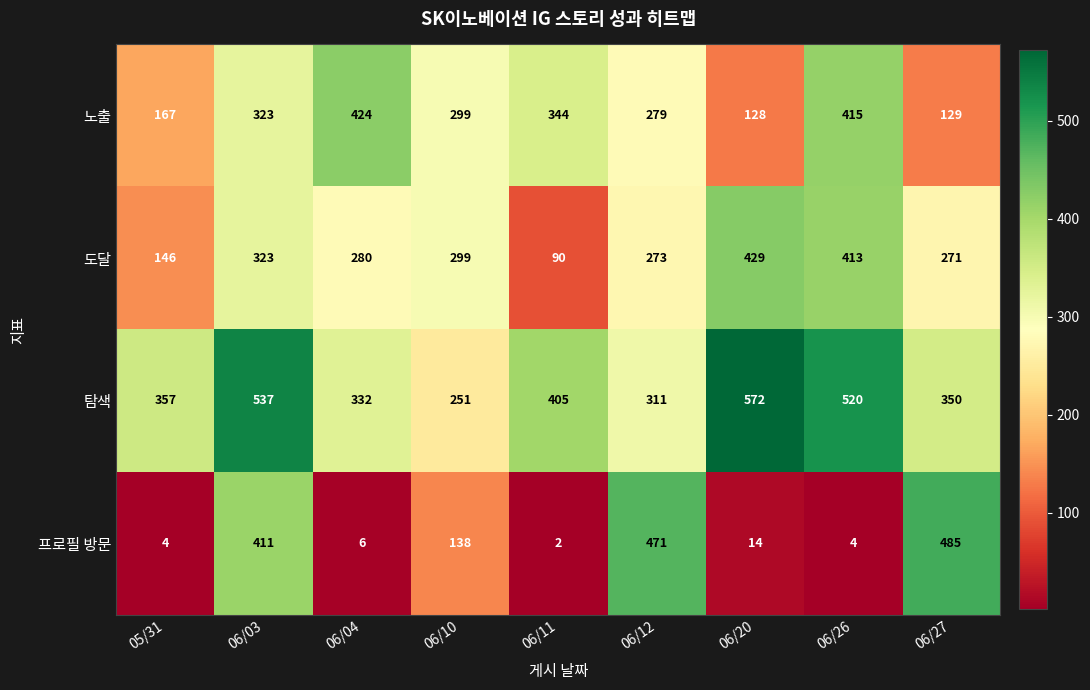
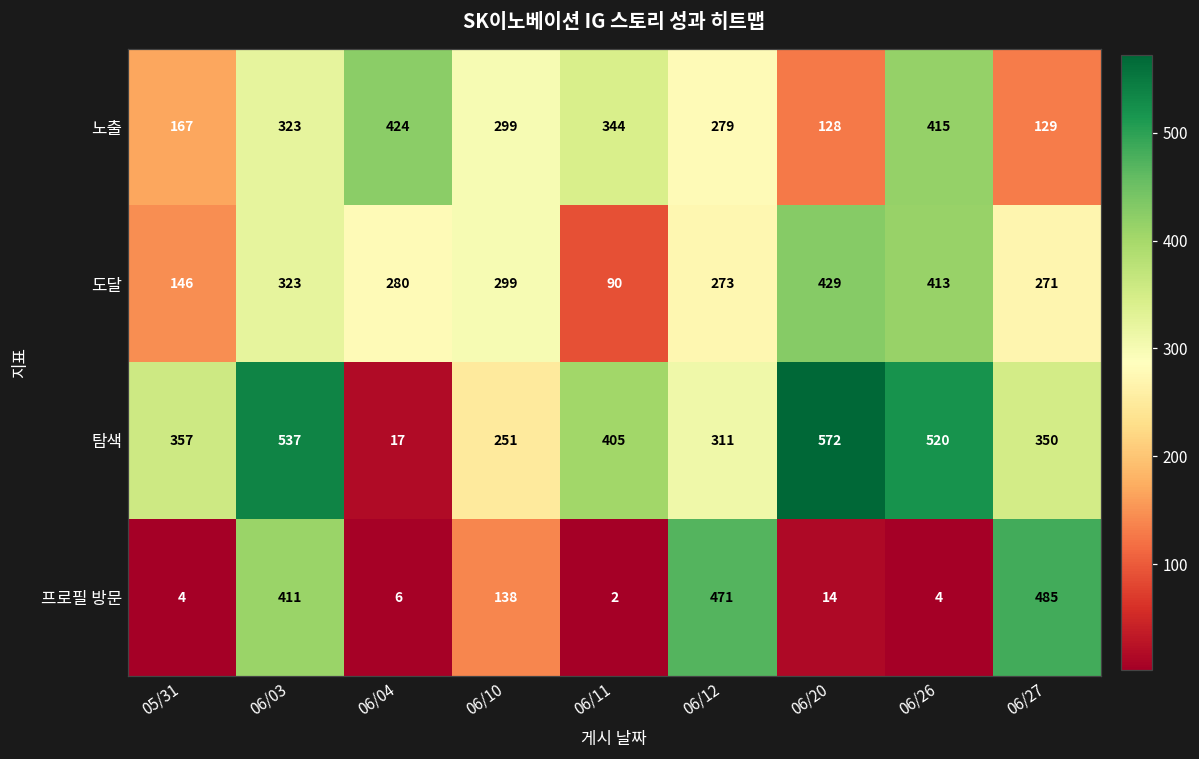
탐색, 06/04: 332 -> 17
